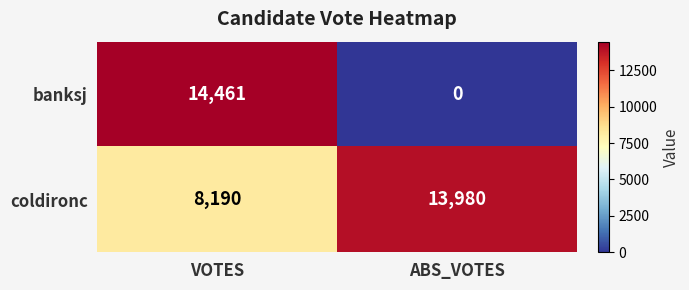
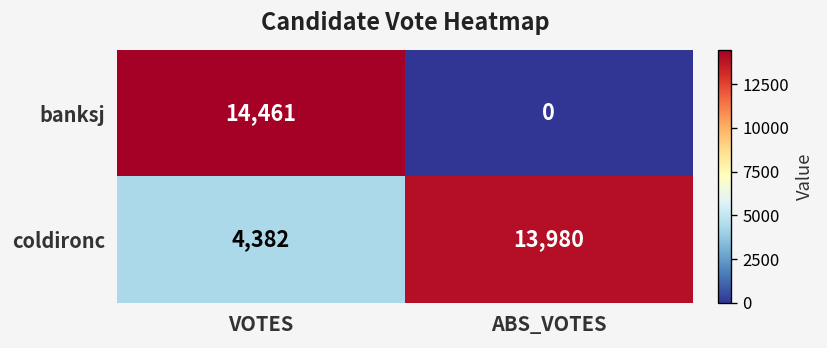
coldironc, VOTES: 8,190 -> 4,382
